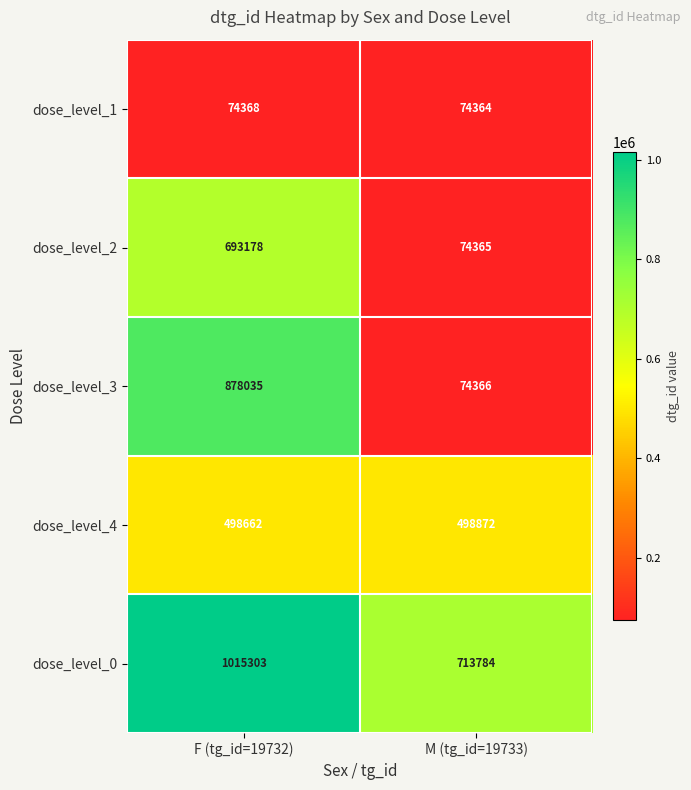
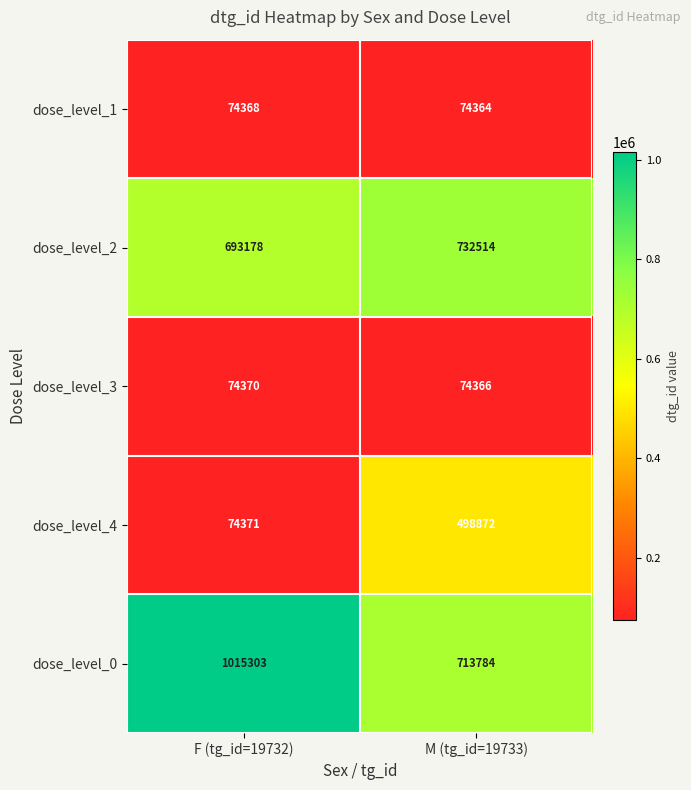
dose_level_2, M (tg_id=19733): 74365 -> 732514
dose_level_3, F (tg_id=19732): 878035 -> 74370
dose_level_4, F (tg_id=19732): 498662 -> 74371
